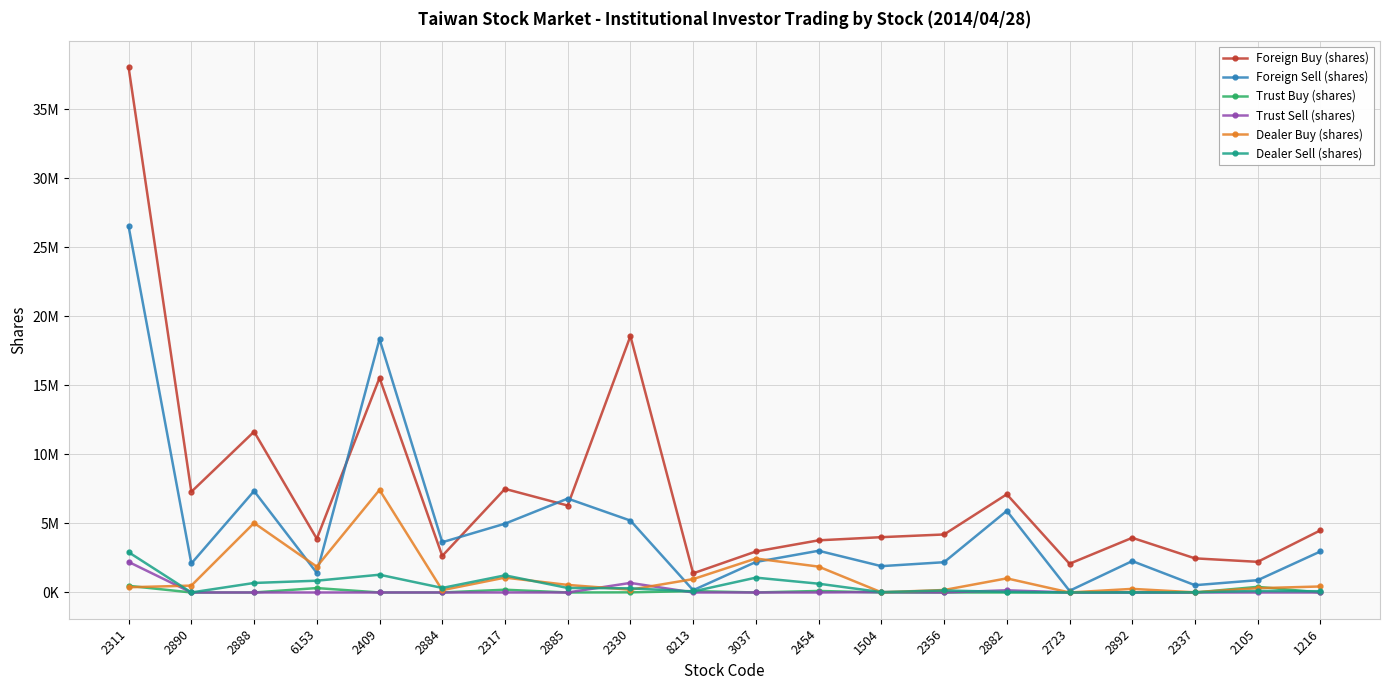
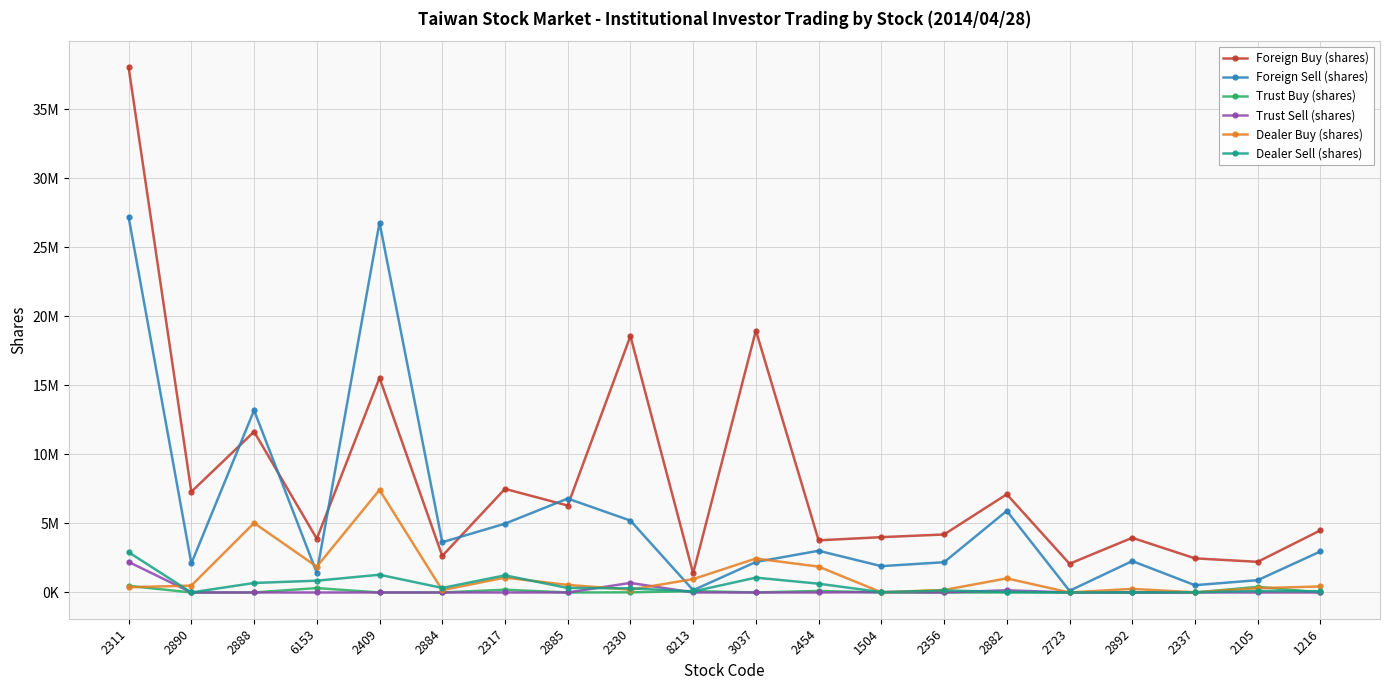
Foreign Sell (shares), 2311: 26500000 -> 27200000
Foreign Sell (shares), 2888: 7300000 -> 13200000
Foreign Sell (shares), 2409: 18300000 -> 26800000
Foreign Buy (shares), 3037: 3000000 -> 19000000
